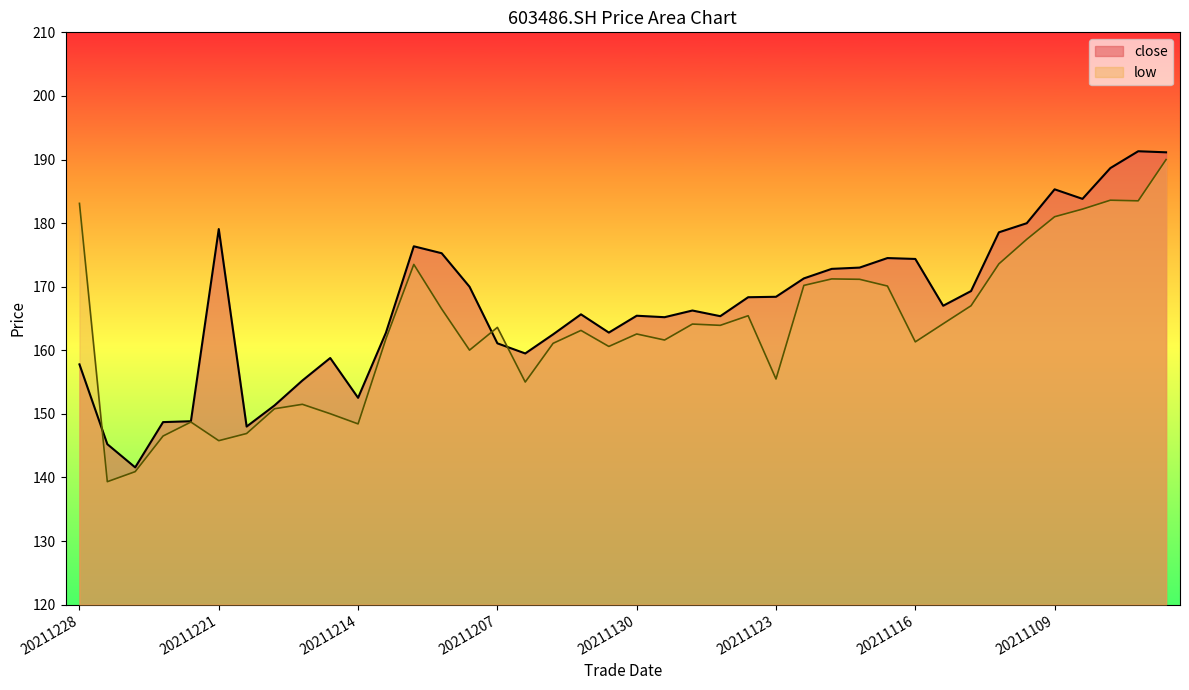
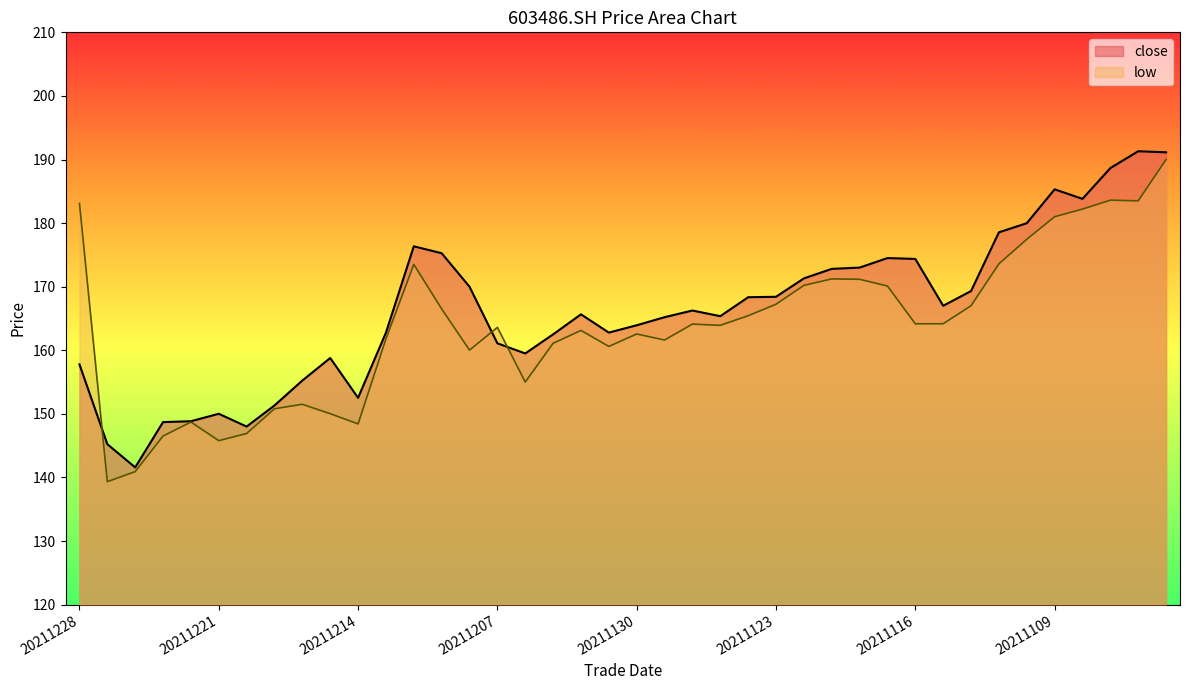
close, 20211221: 179 -> 150
close, 20211130: 165 -> 164
low, 20211123: 155 -> 167
low, 20211116: 161 -> 164
